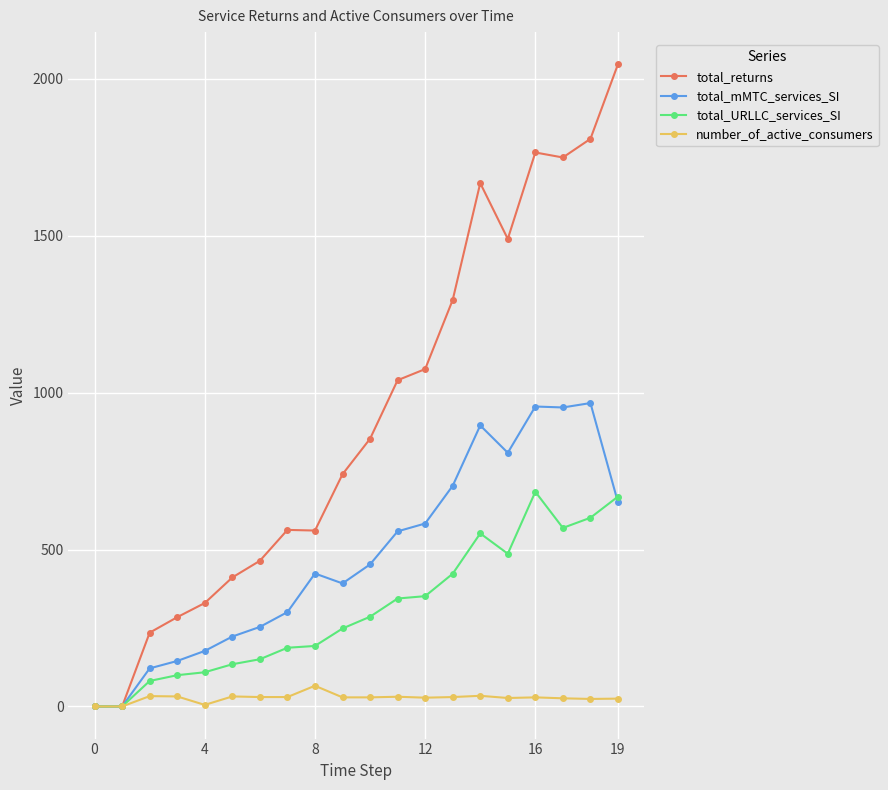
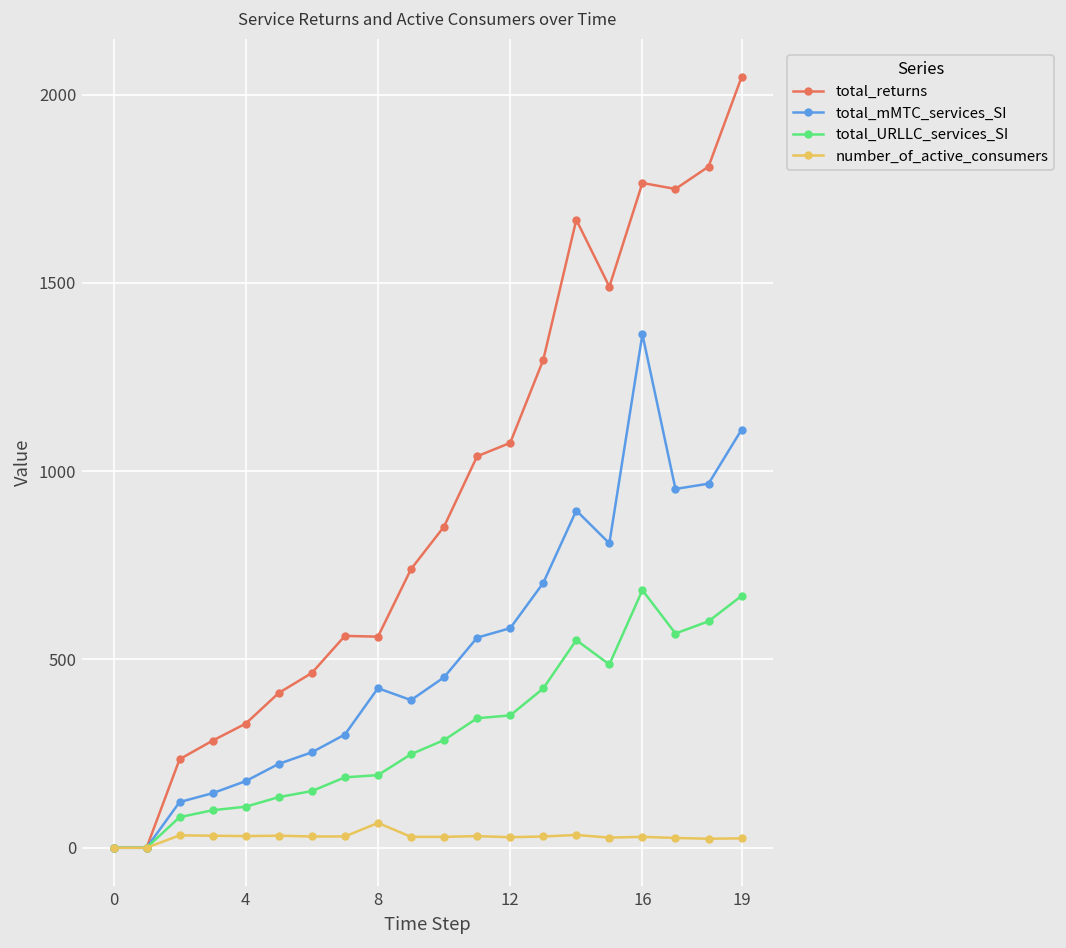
number_of_active_consumers, 4: 10 -> 30
total_mMTC_services_SI, 16: 960 -> 1360
total_mMTC_services_SI, 19: 650 -> 1110
